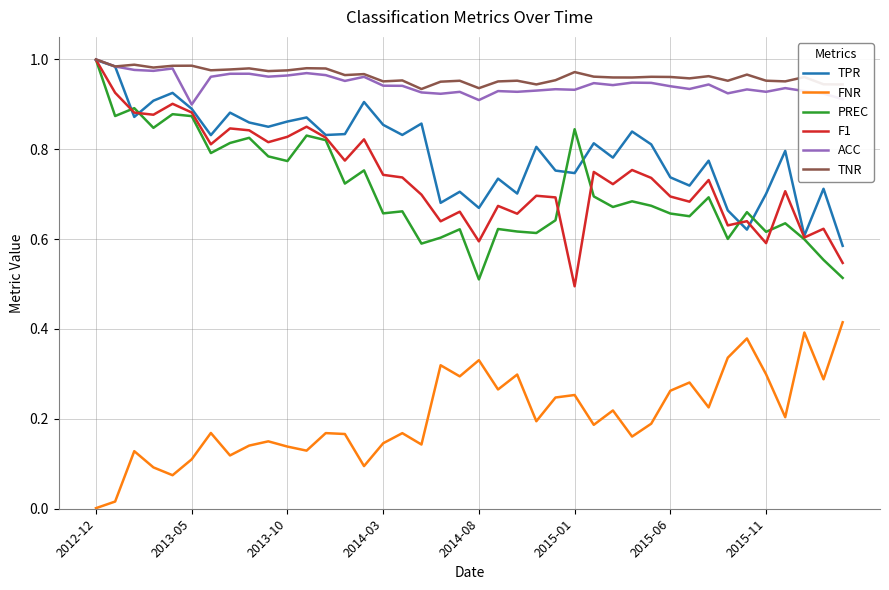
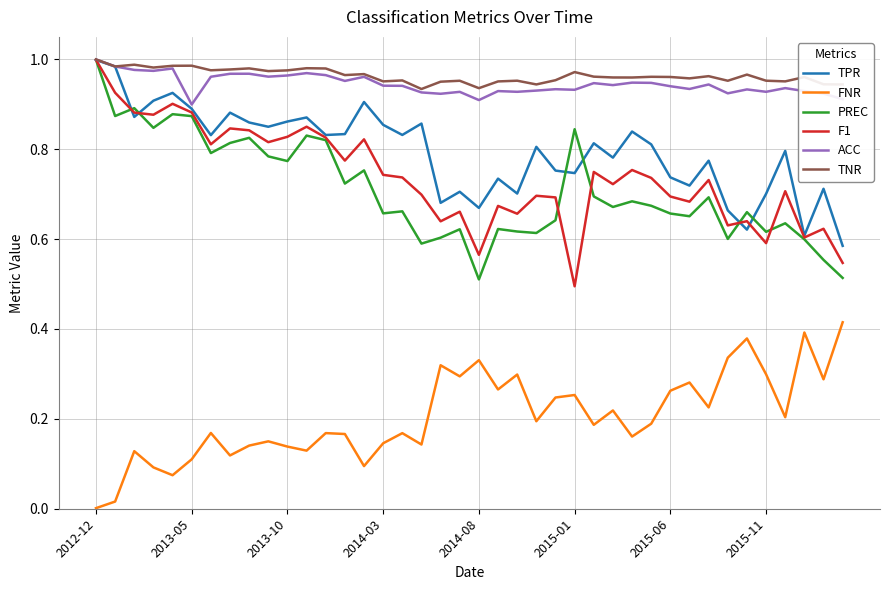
F1, 2014-08: 0.60 -> 0.57
